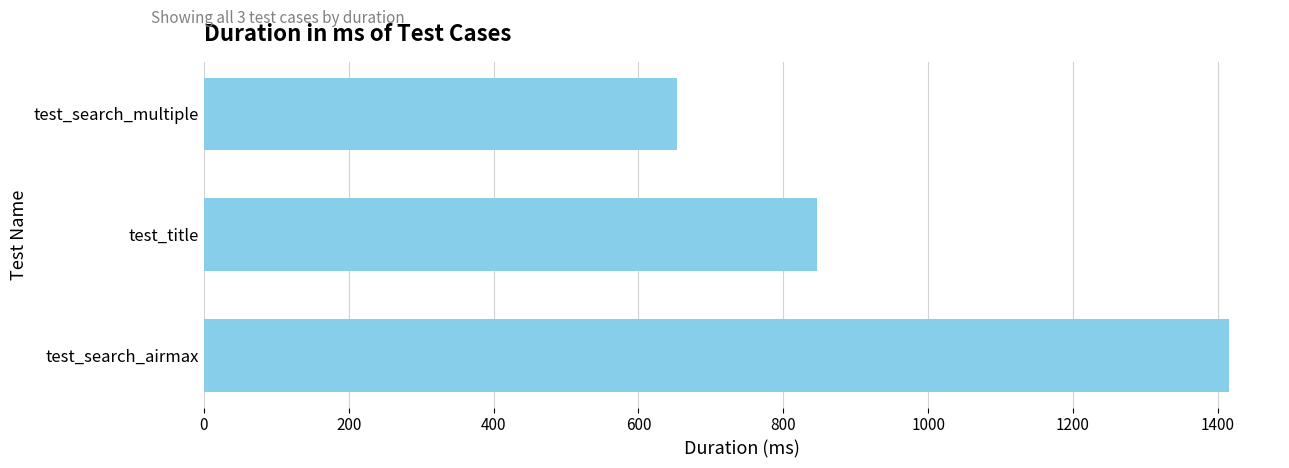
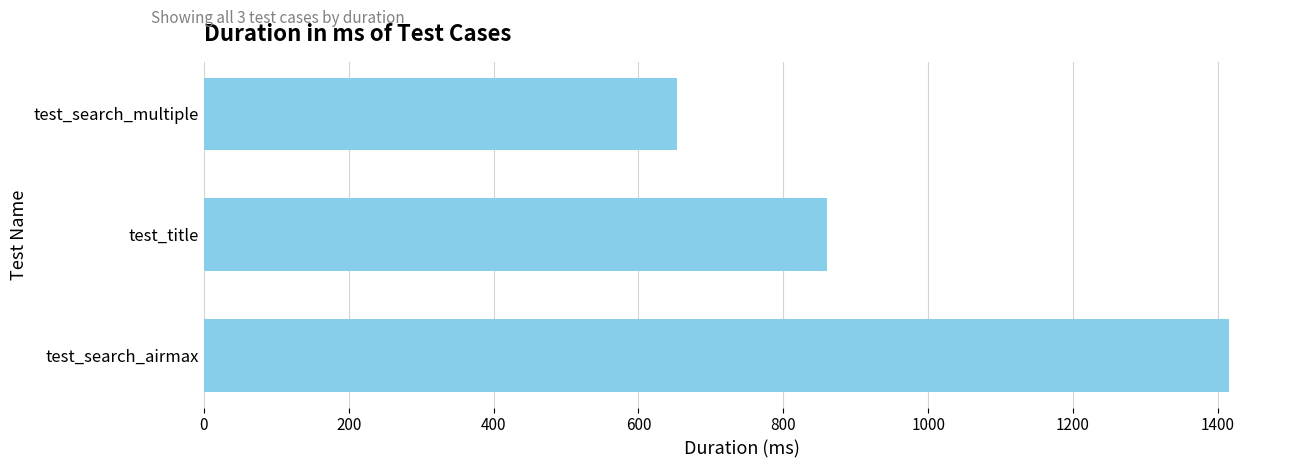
test_title: 850 -> 860
